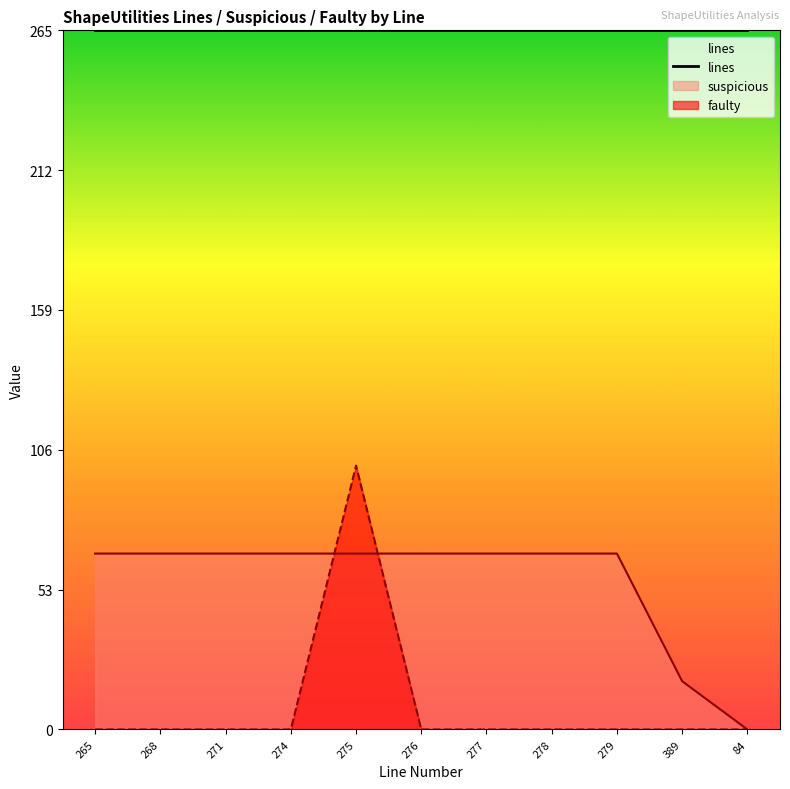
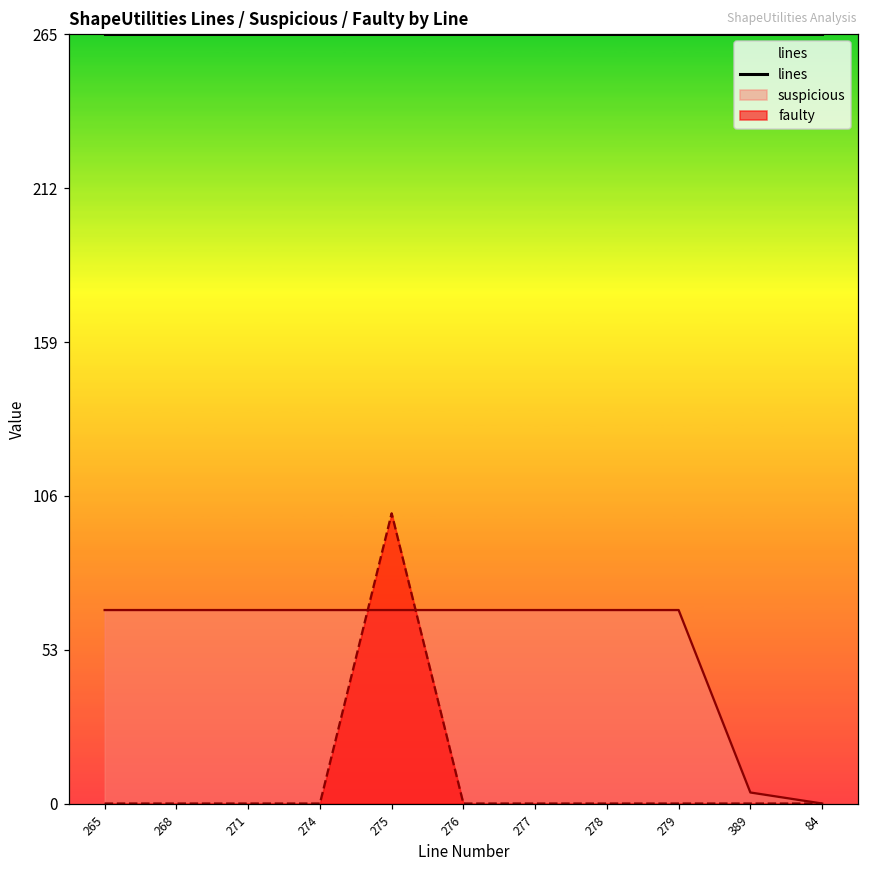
suspicious, 389: 18 -> 4
